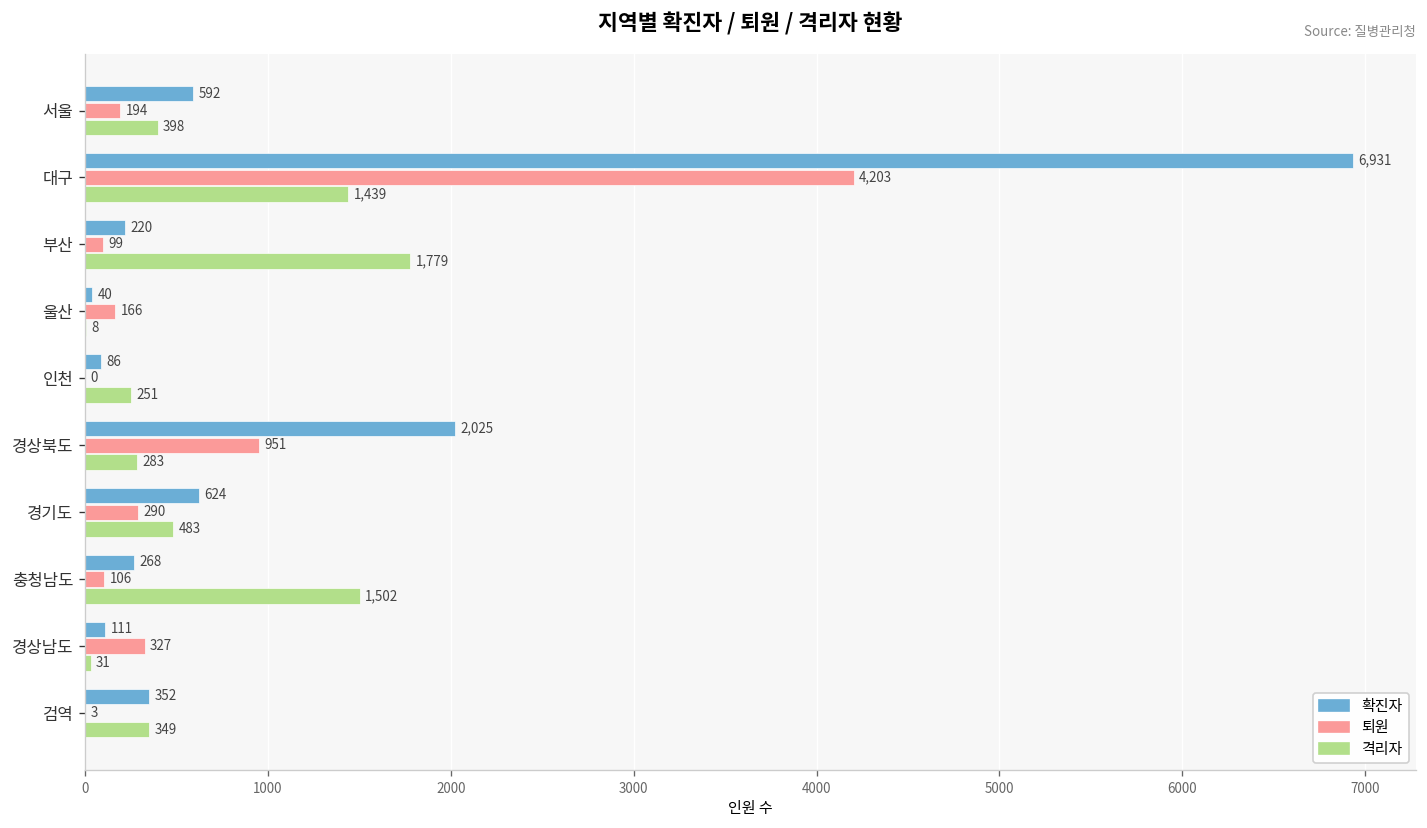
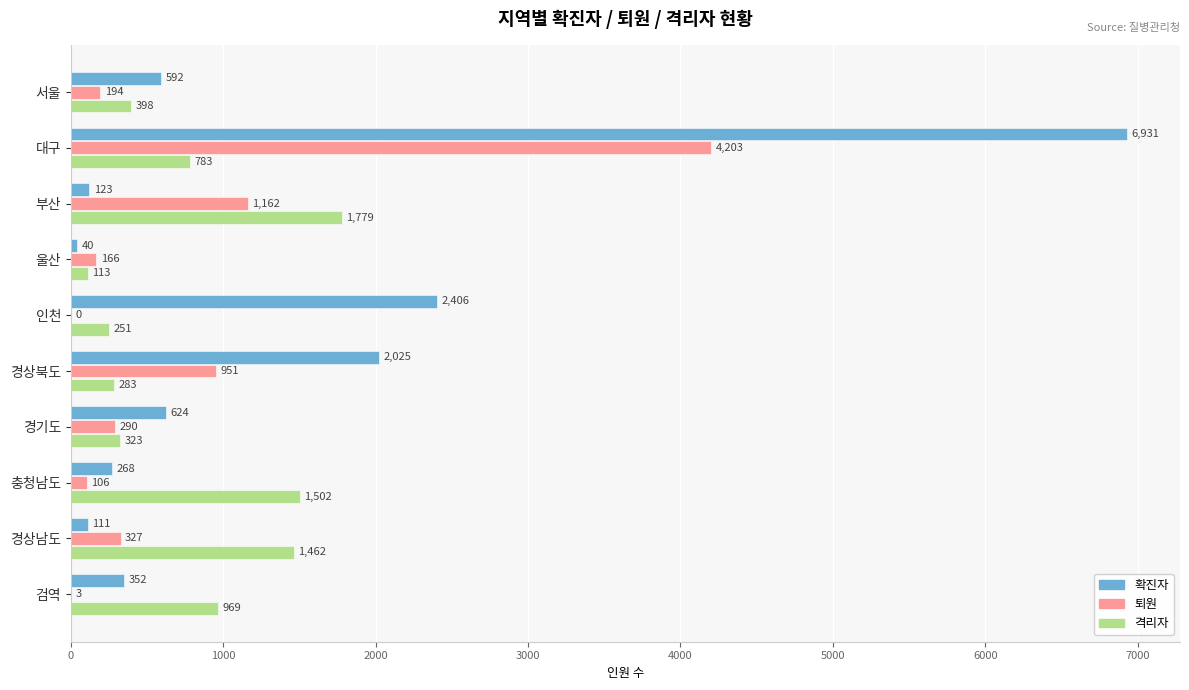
격리자, 대구: 1,439 -> 783
확진자, 부산: 220 -> 123
퇴원, 부산: 99 -> 1,162
격리자, 울산: 8 -> 113
확진자, 인천: 86 -> 2,406
격리자, 경기도: 483 -> 323
격리자, 경상남도: 31 -> 1,462
격리자, 검역: 349 -> 969
